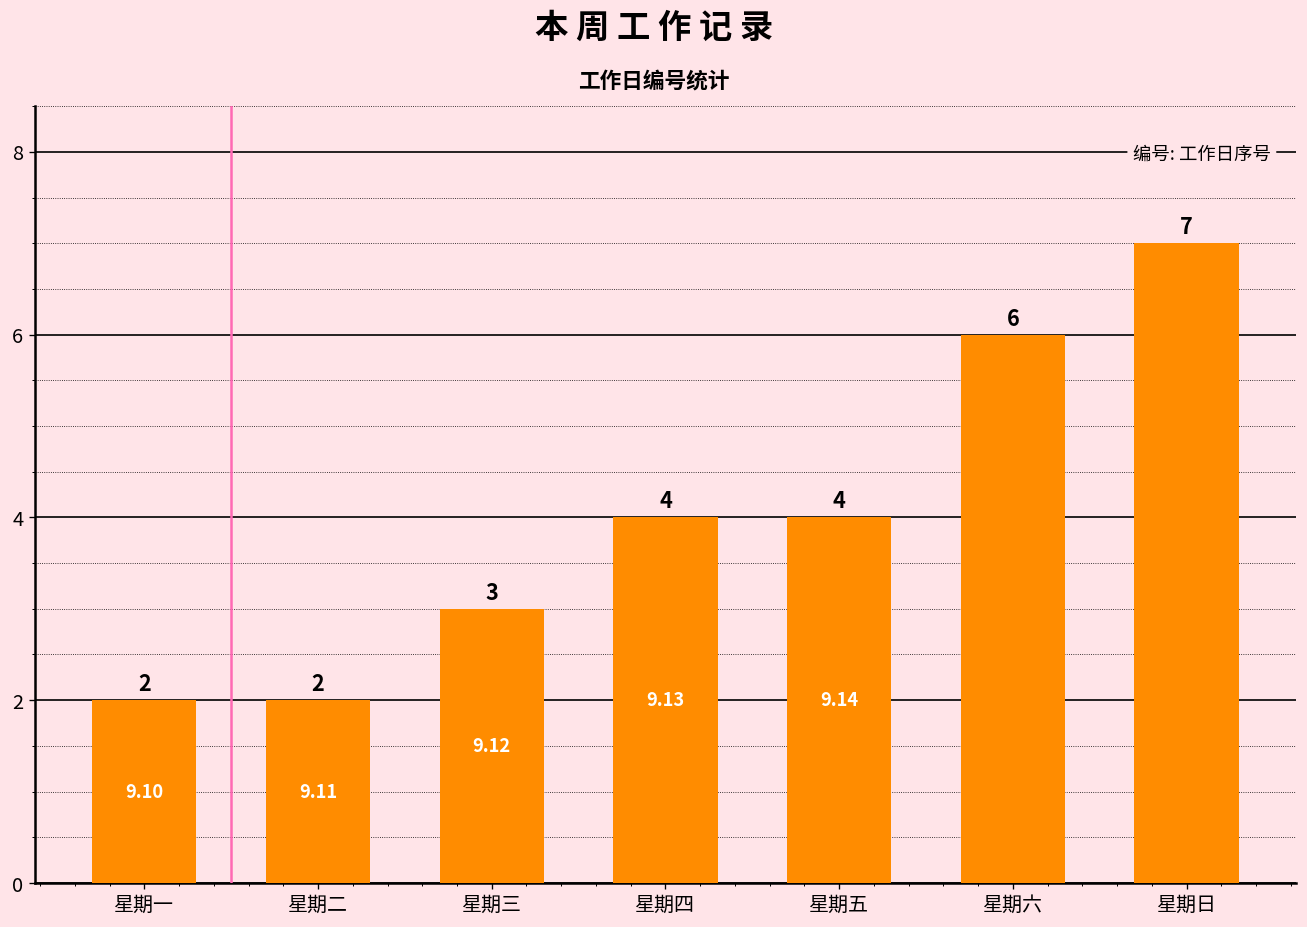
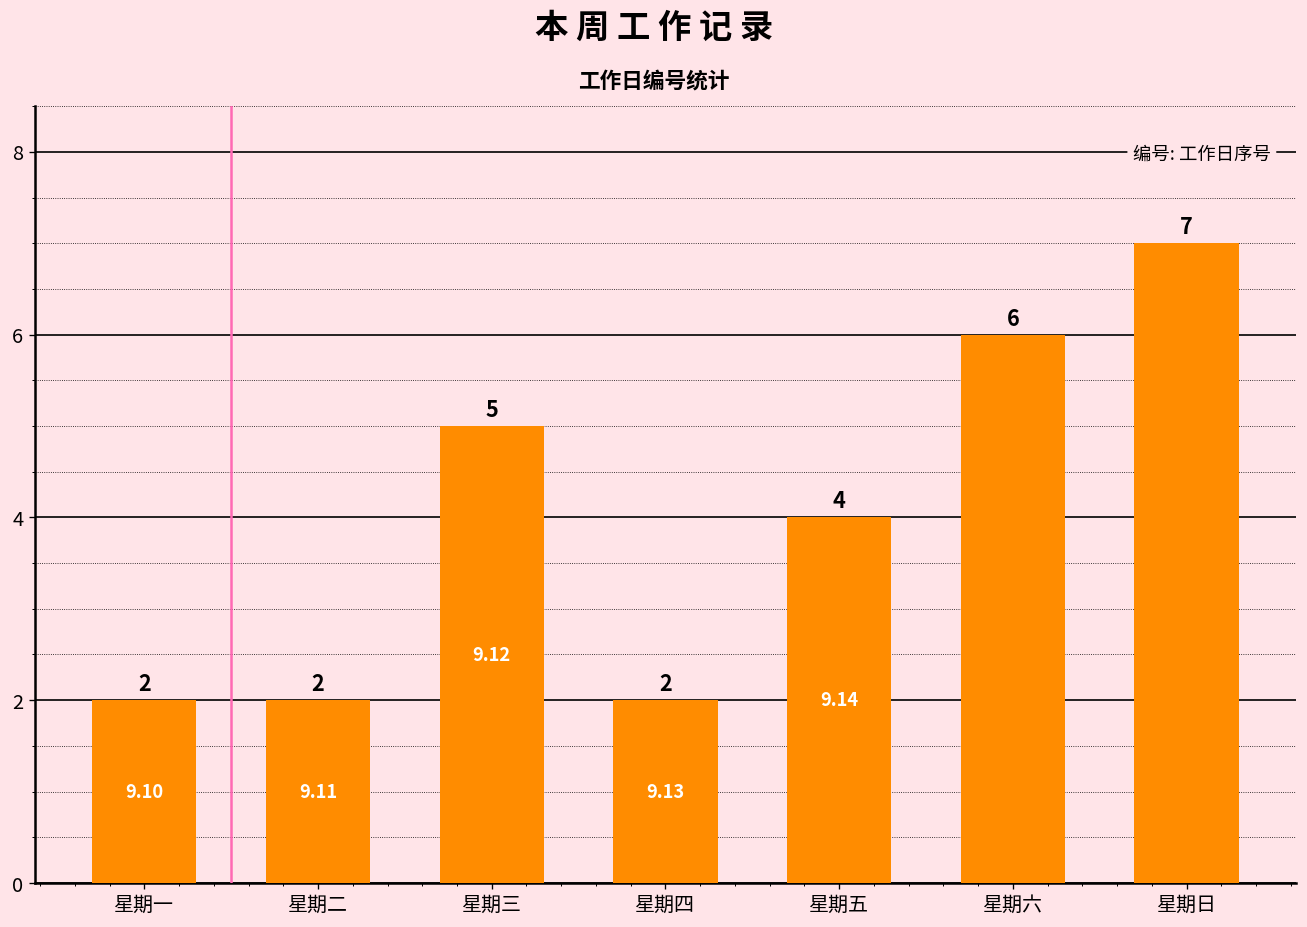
星期三: 3 -> 5
星期四: 4 -> 2
